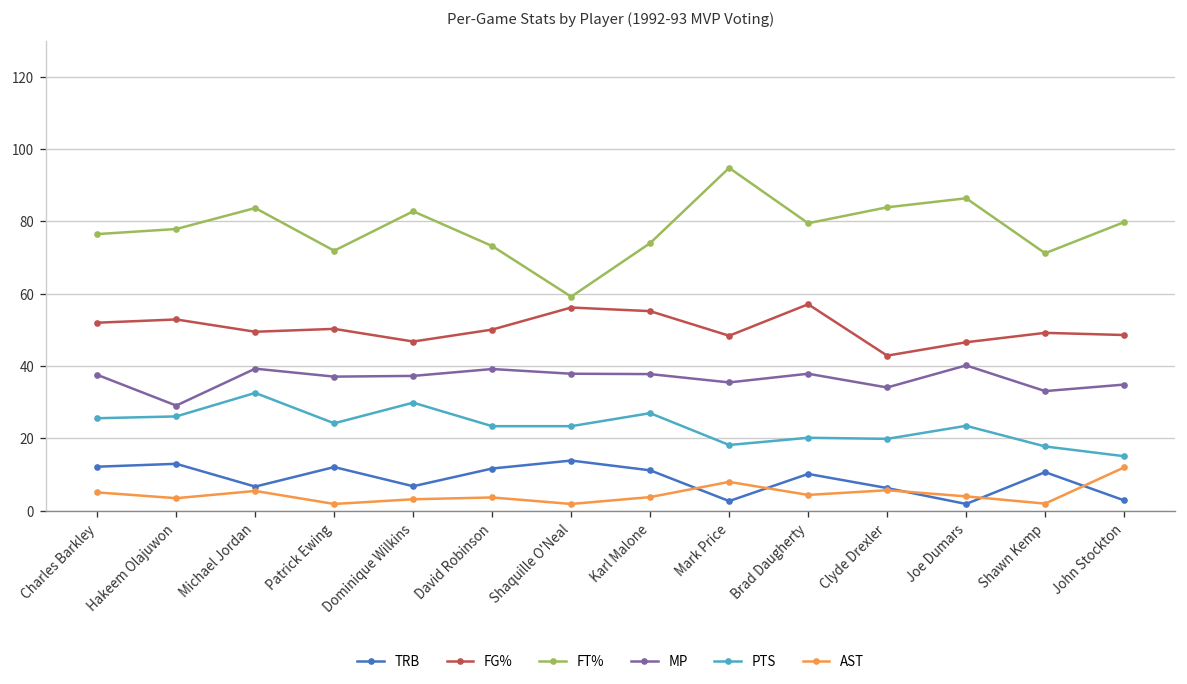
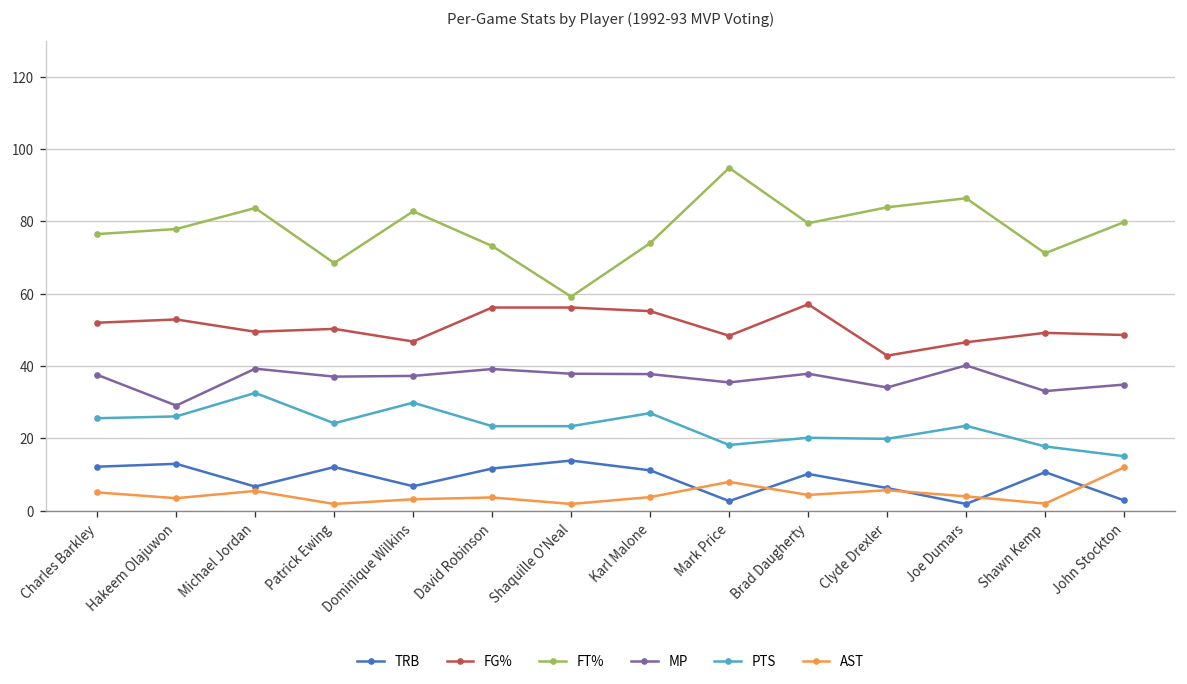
FT%, Patrick Ewing: 72 -> 69
FG%, David Robinson: 50 -> 56
